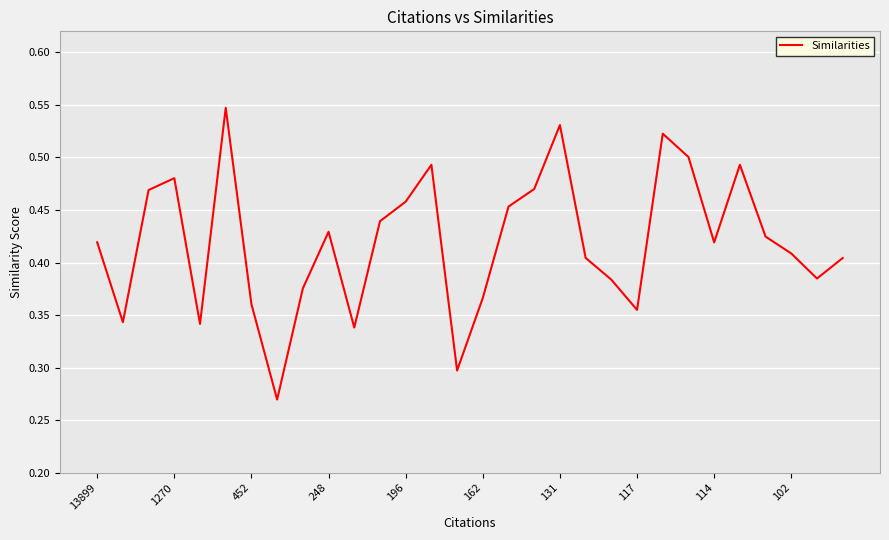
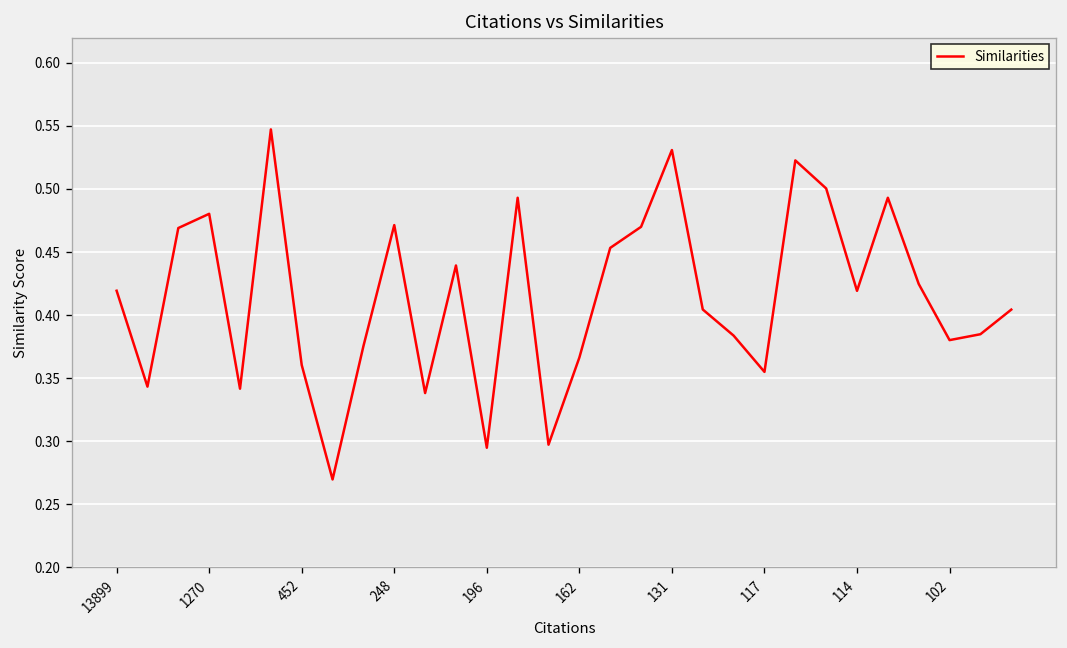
248: 0.429 -> 0.471
196: 0.458 -> 0.295
102: 0.409 -> 0.380
